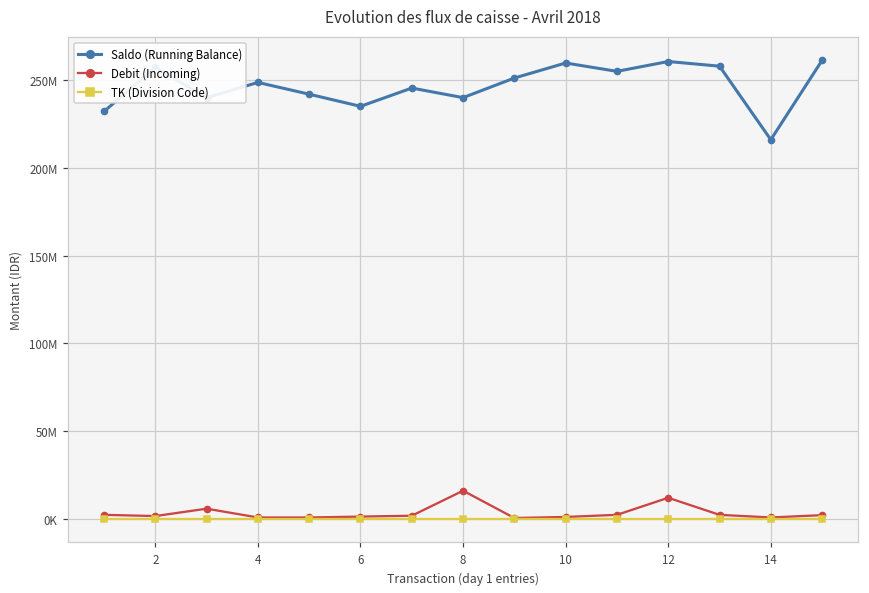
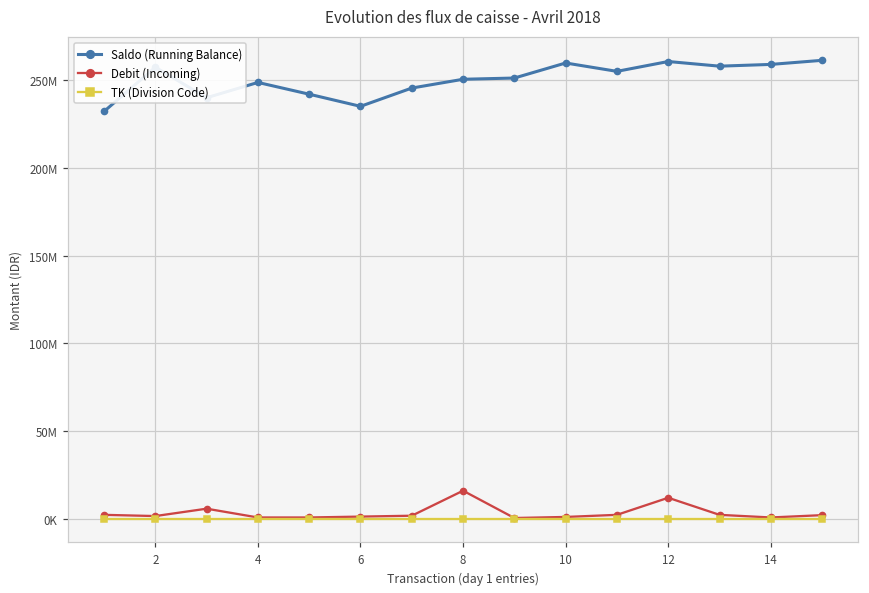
Saldo (Running Balance), 8: 240000000 -> 250000000
Saldo (Running Balance), 14: 216000000 -> 259000000
